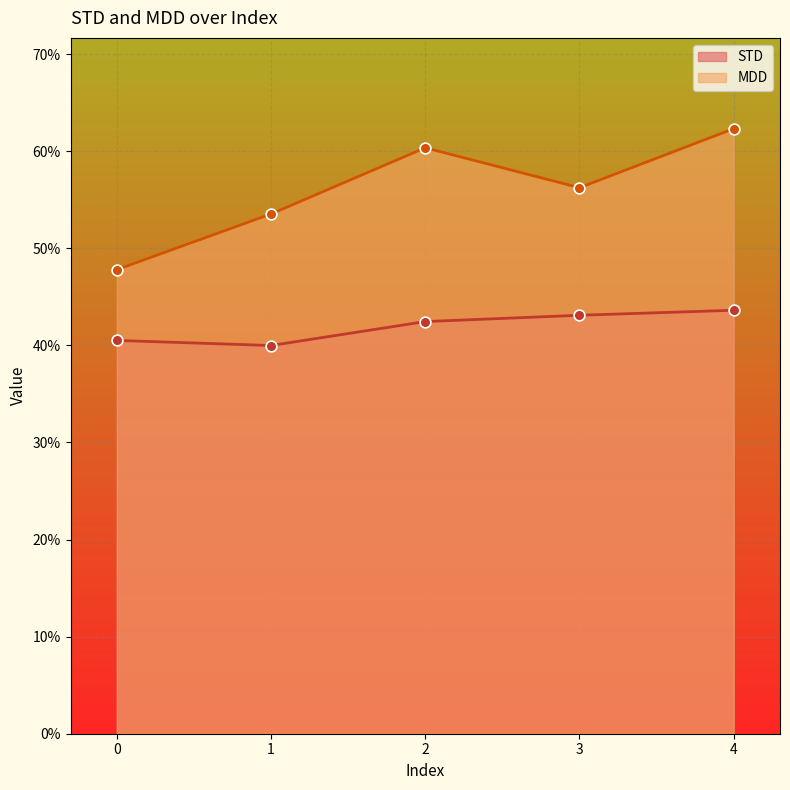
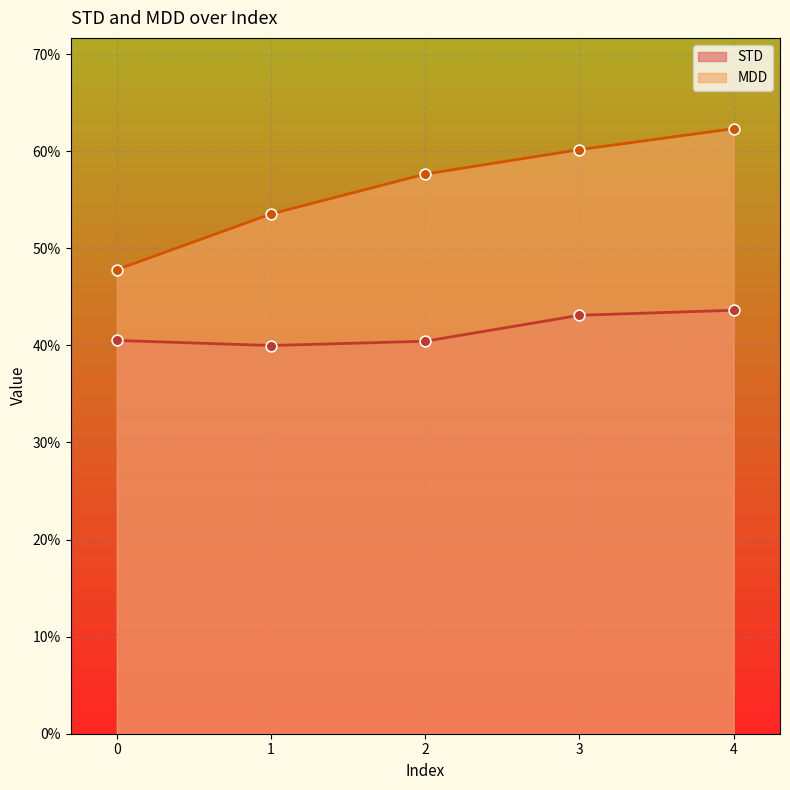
STD, 2: 42% -> 40%
MDD, 2: 60% -> 58%
MDD, 3: 56% -> 60%
